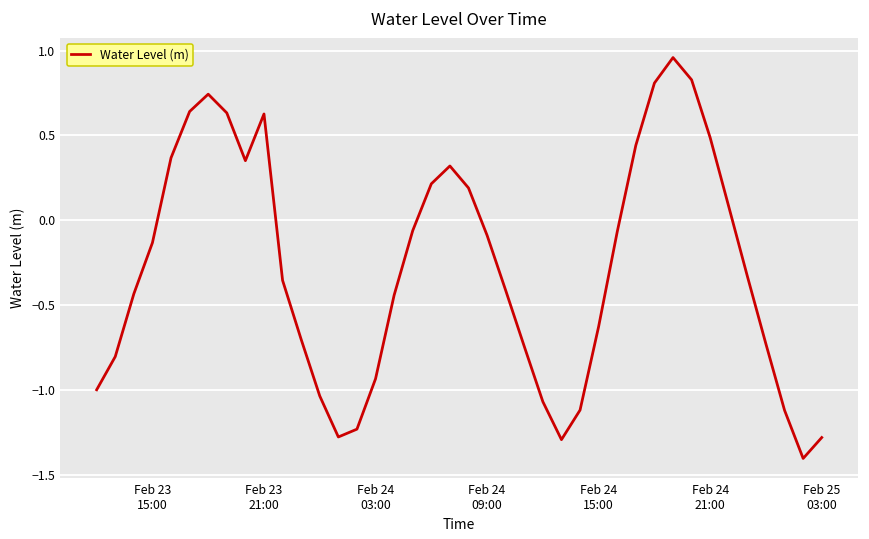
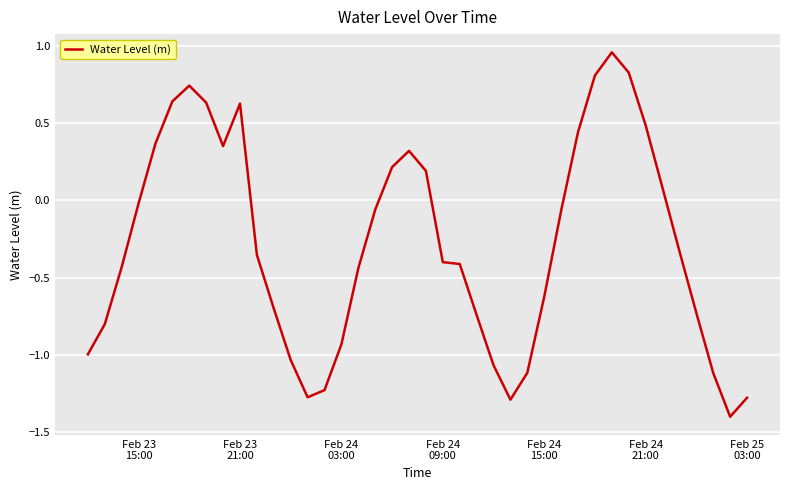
Feb 23 15:00: -0.13 -> -0.02
Feb 24 09:00: -0.09 -> -0.40
